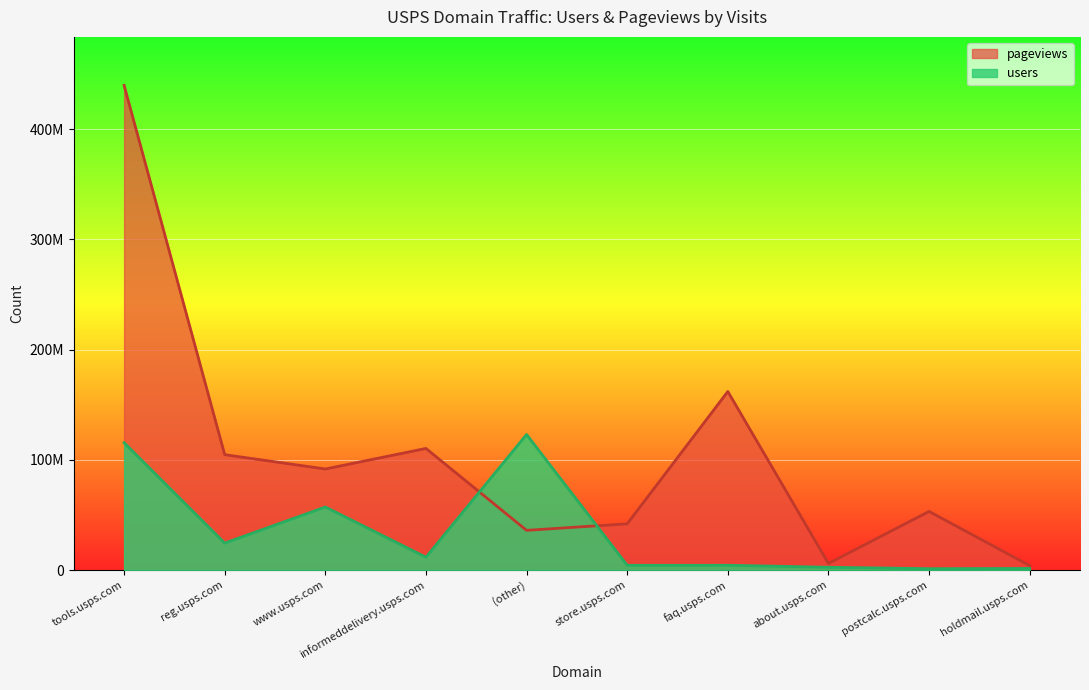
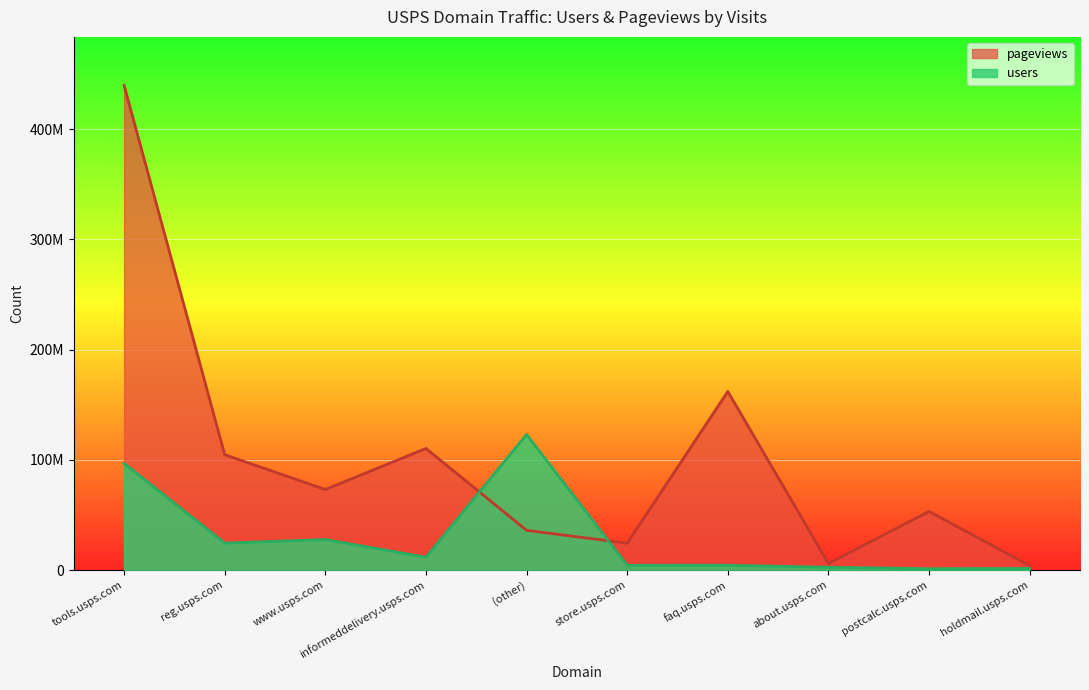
users, tools.usps.com: 116000000 -> 97000000
pageviews, www.usps.com: 92000000 -> 73000000
users, www.usps.com: 57000000 -> 28000000
pageviews, store.usps.com: 42000000 -> 24000000
